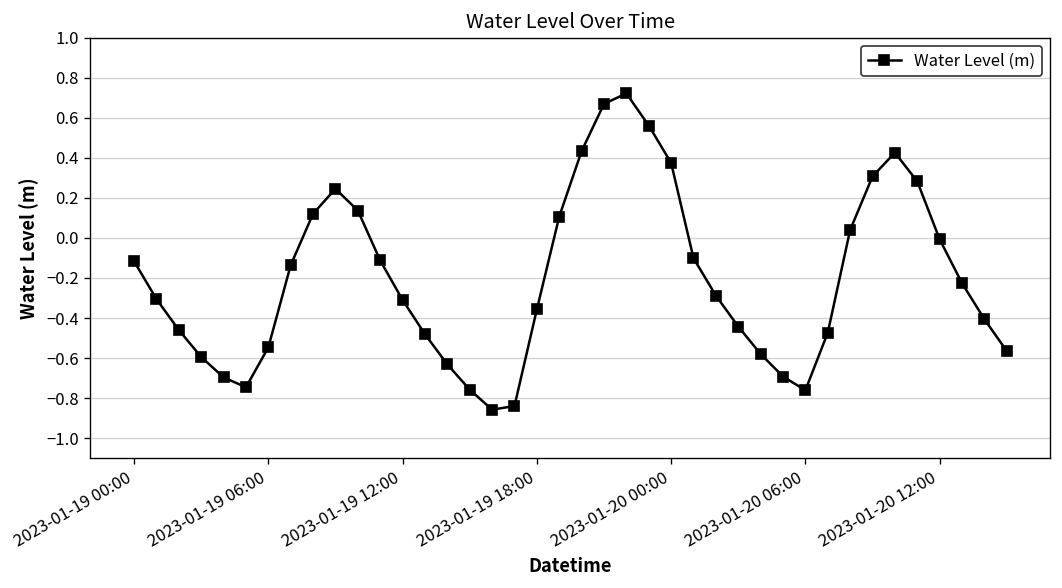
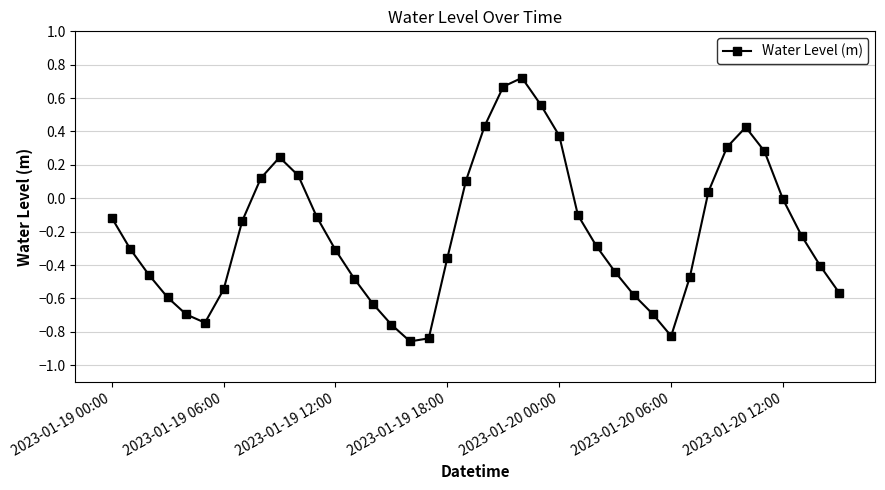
2023-01-20 06:00: -0.76 -> -0.83
